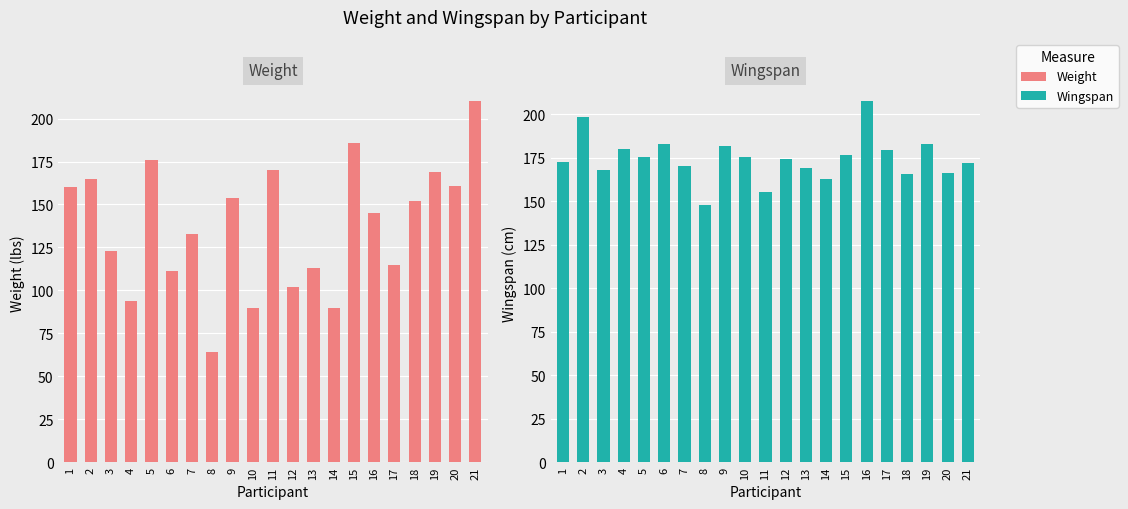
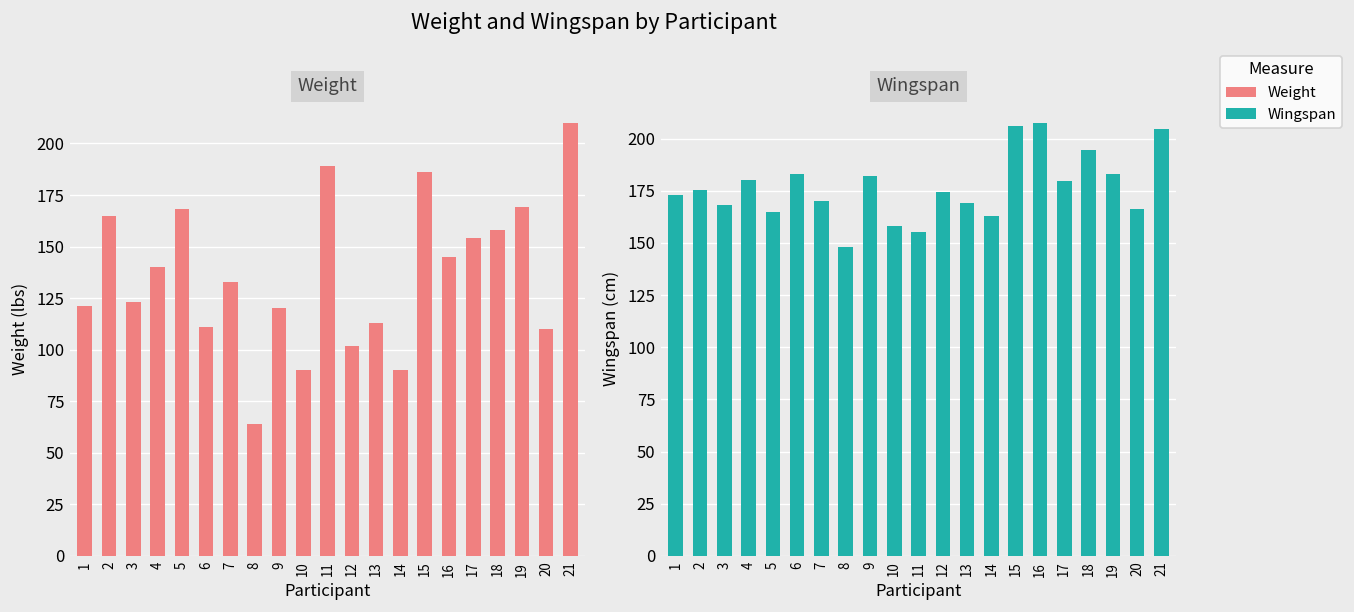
Weight, 1: 160 -> 121
Weight, 4: 94 -> 140
Weight, 5: 176 -> 168
Weight, 9: 154 -> 120
Weight, 11: 170 -> 189
Weight, 17: 115 -> 154
Weight, 18: 152 -> 158
Weight, 20: 161 -> 110
Wingspan, 2: 198 -> 176
Wingspan, 5: 176 -> 165
Wingspan, 10: 176 -> 158
Wingspan, 15: 177 -> 206
Wingspan, 18: 166 -> 195
Wingspan, 21: 172 -> 205
